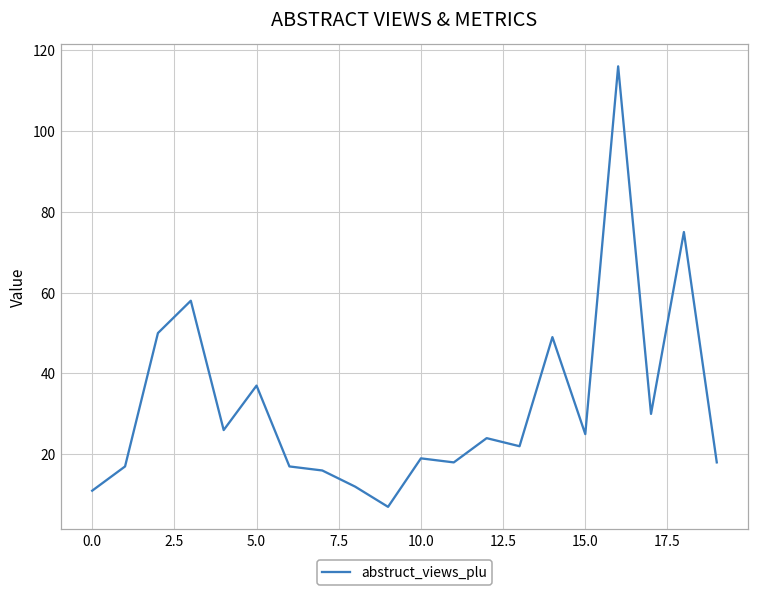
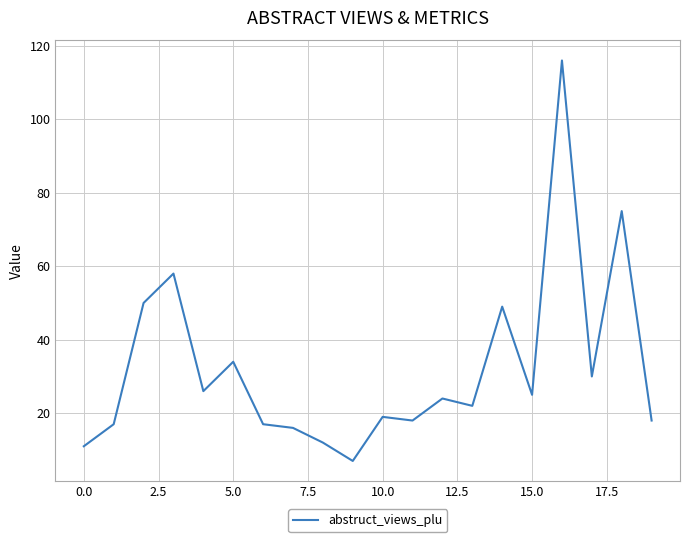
5.0: 37 -> 34
